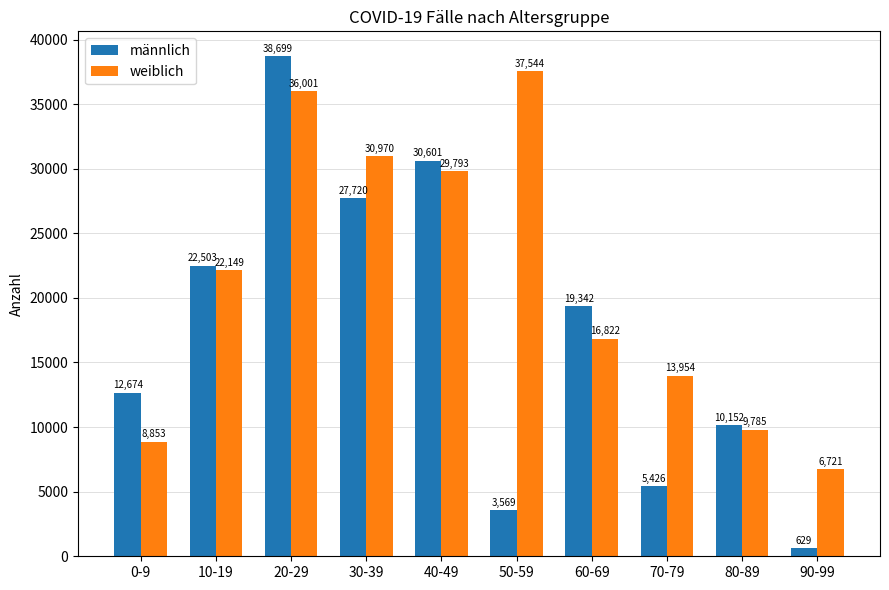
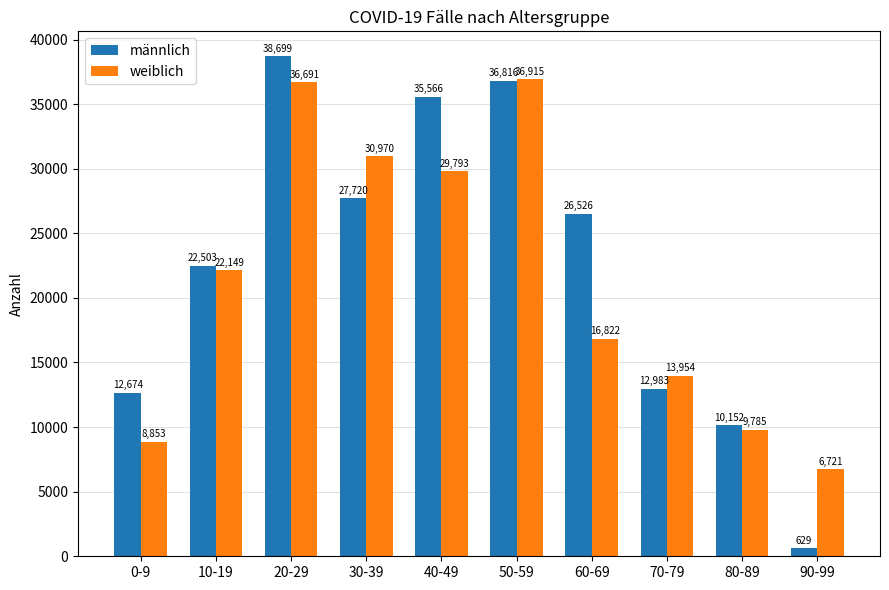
weiblich, 20-29: 36,001 -> 36,691
männlich, 40-49: 30,601 -> 35,566
männlich, 50-59: 3,569 -> 36,816
weiblich, 50-59: 37,544 -> 36,915
männlich, 60-69: 19,342 -> 26,526
männlich, 70-79: 5,426 -> 12,983
